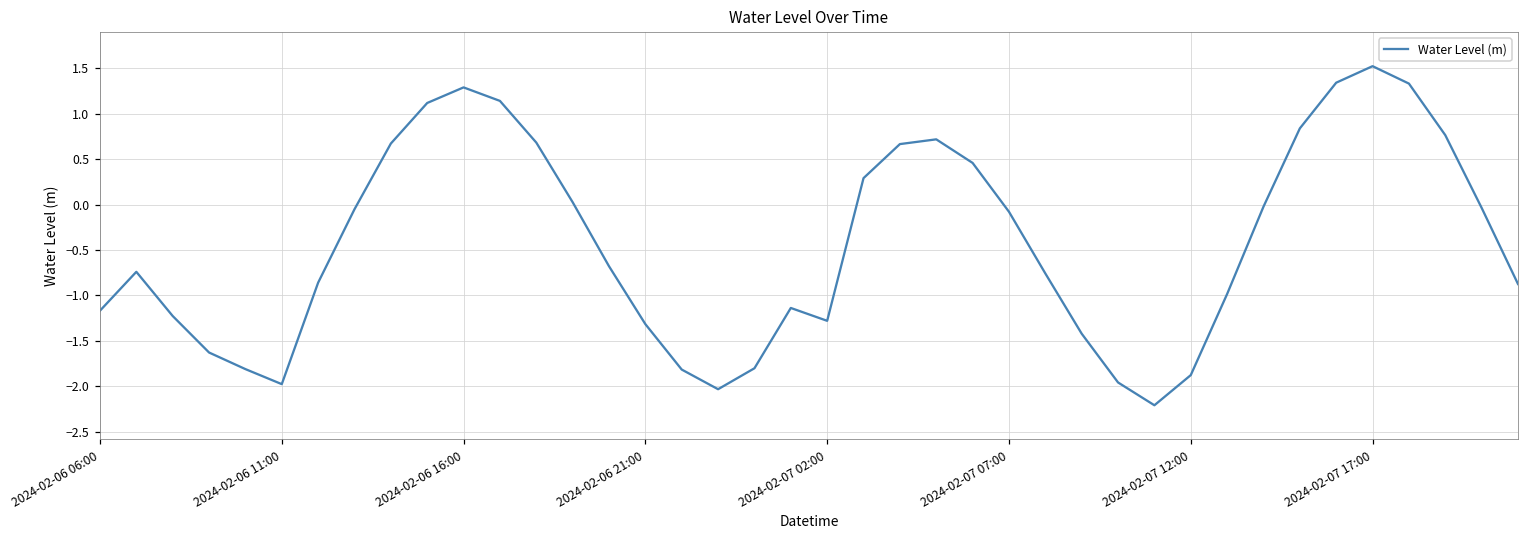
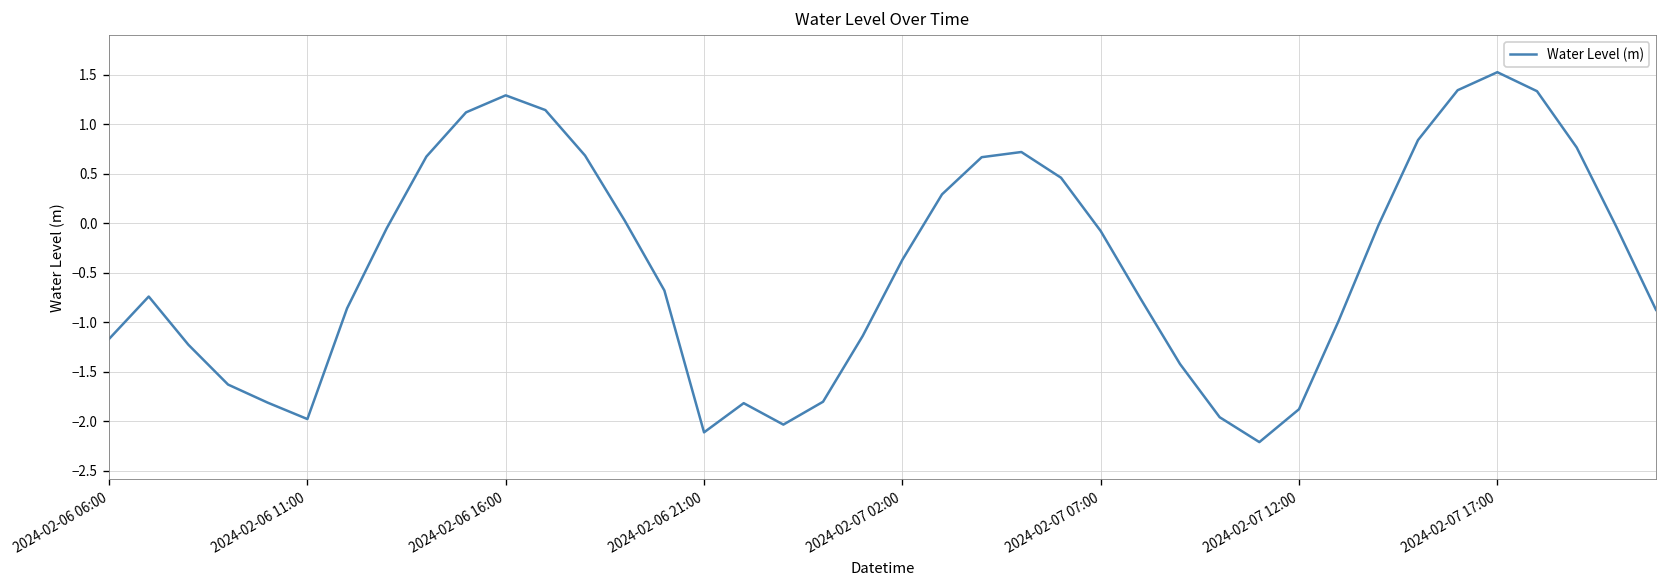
2024-02-06 21:00: -1.3 -> -2.1
2024-02-07 02:00: -1.3 -> -0.4
